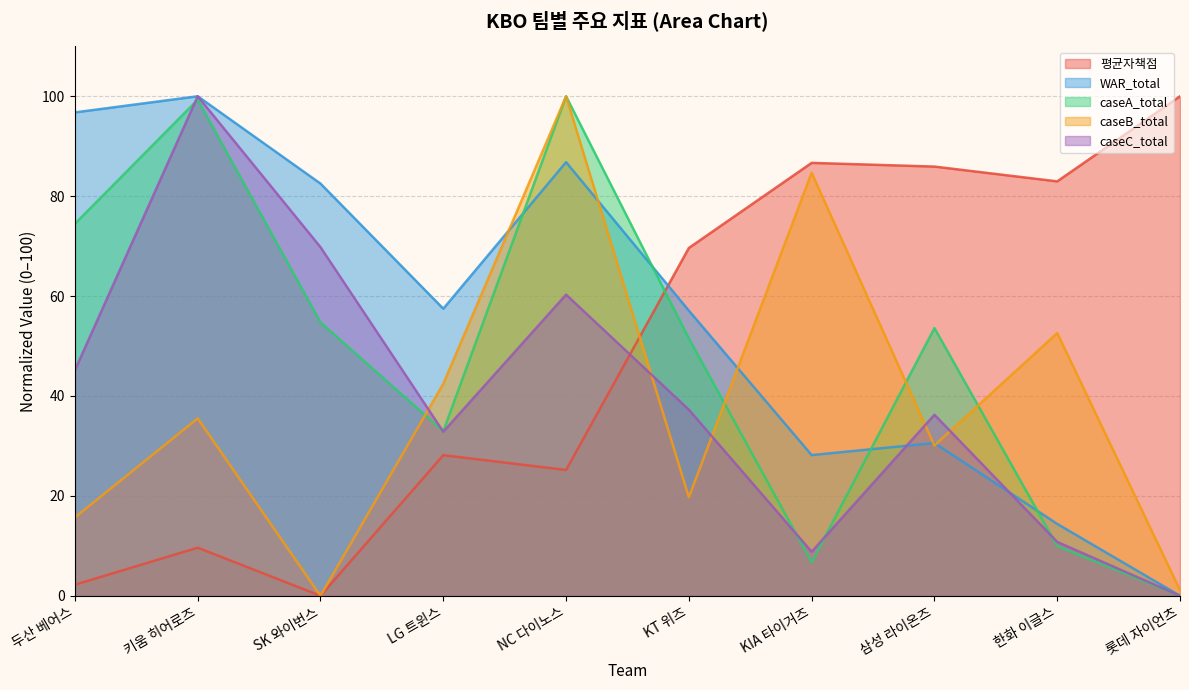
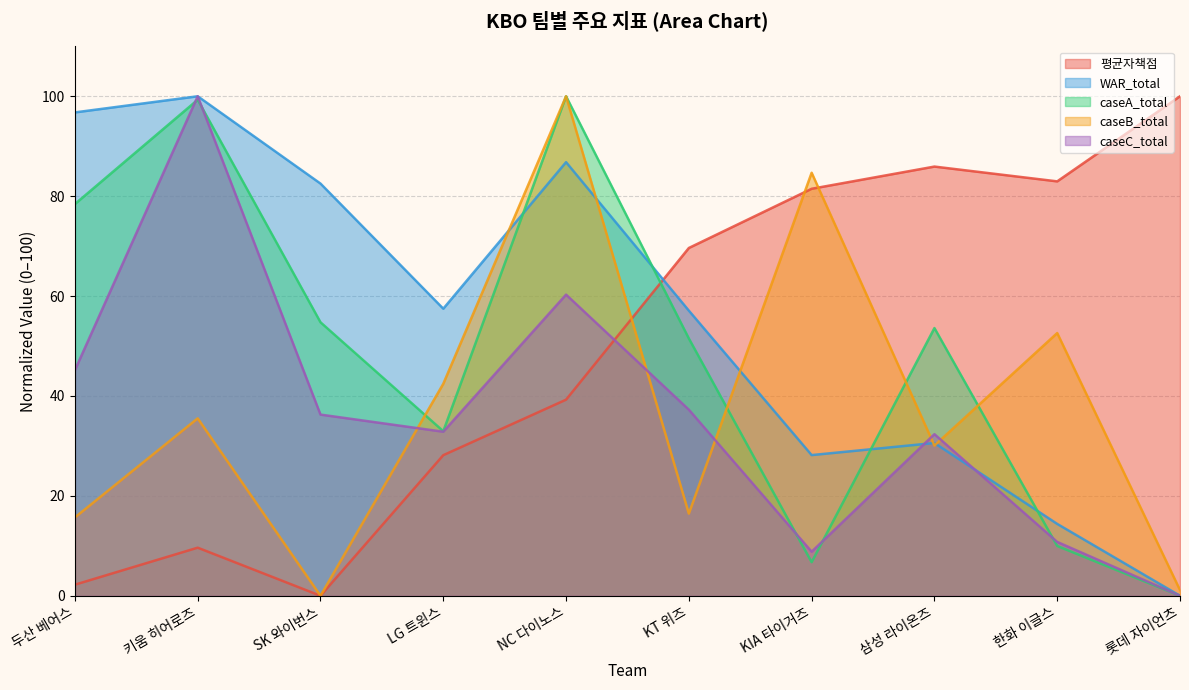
caseA_total, 두산 베어스: 74 -> 78
caseC_total, SK 와이번스: 70 -> 36
평균자책점, NC 다이노스: 25 -> 39
caseB_total, KT 위즈: 20 -> 16
평균자책점, KIA 타이거즈: 87 -> 81
caseC_total, 삼성 라이온즈: 36 -> 32
